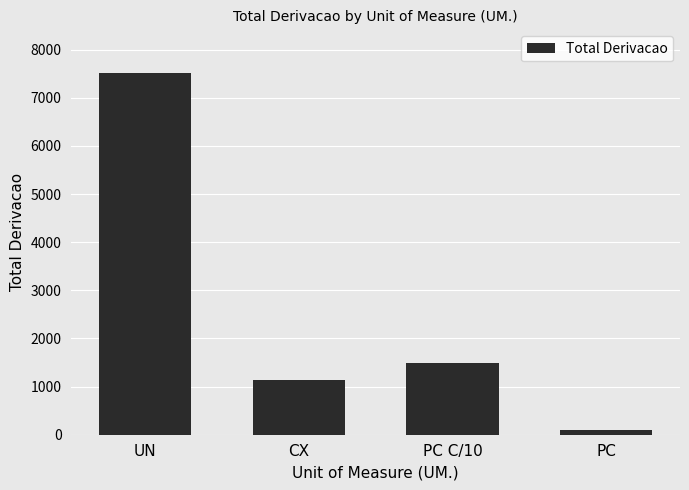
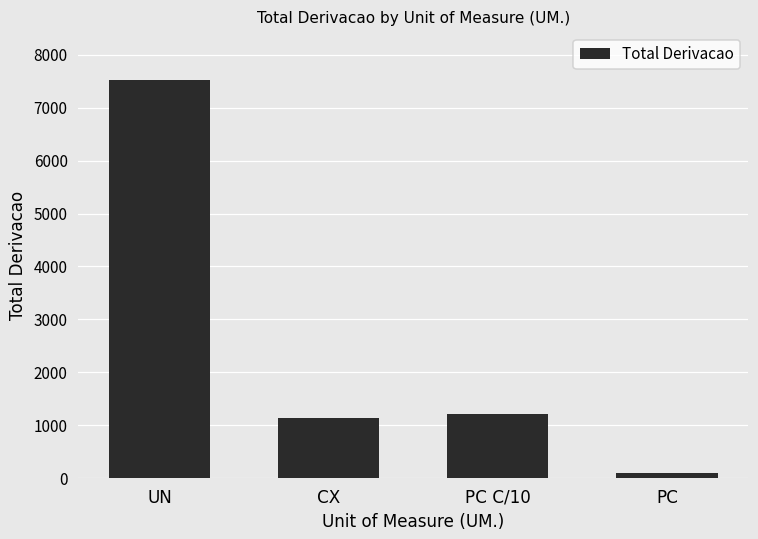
PC C/10: 1500 -> 1200
